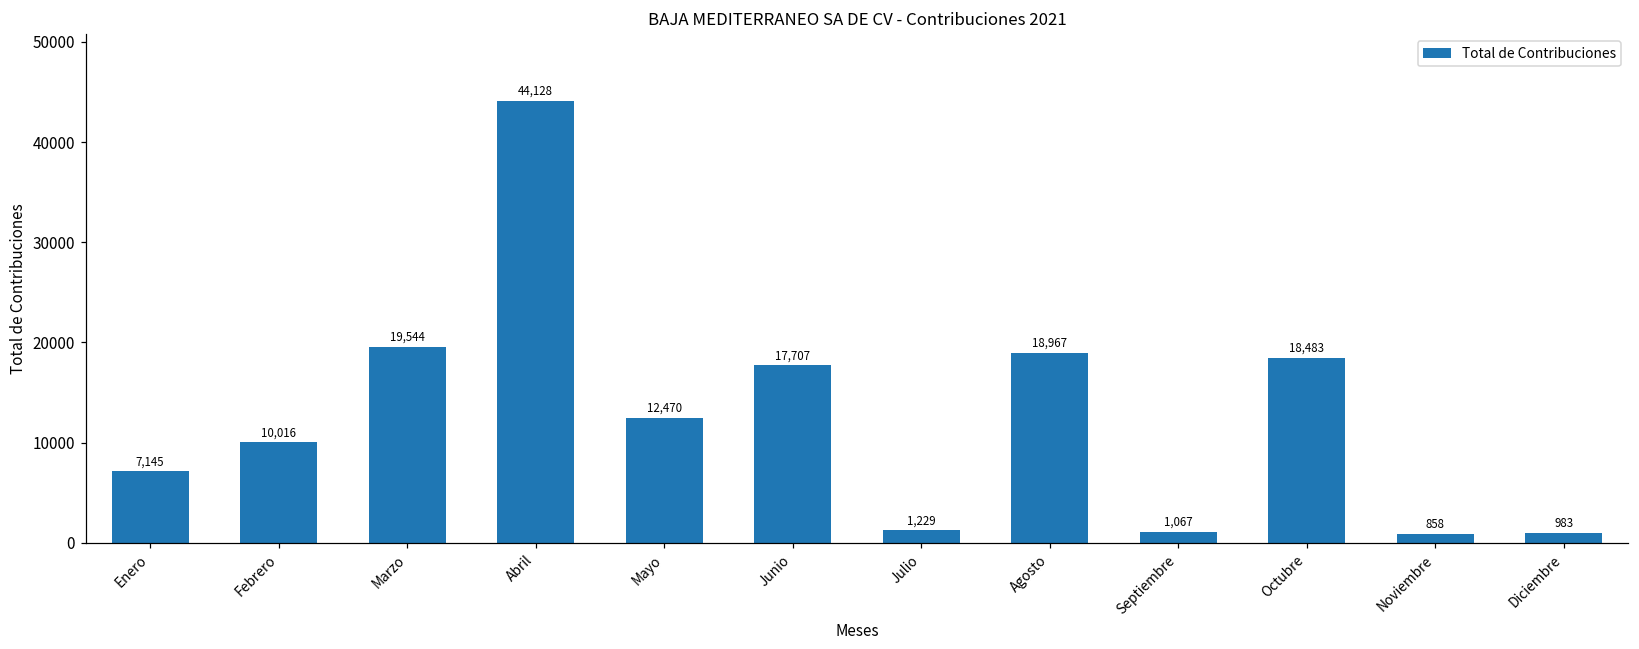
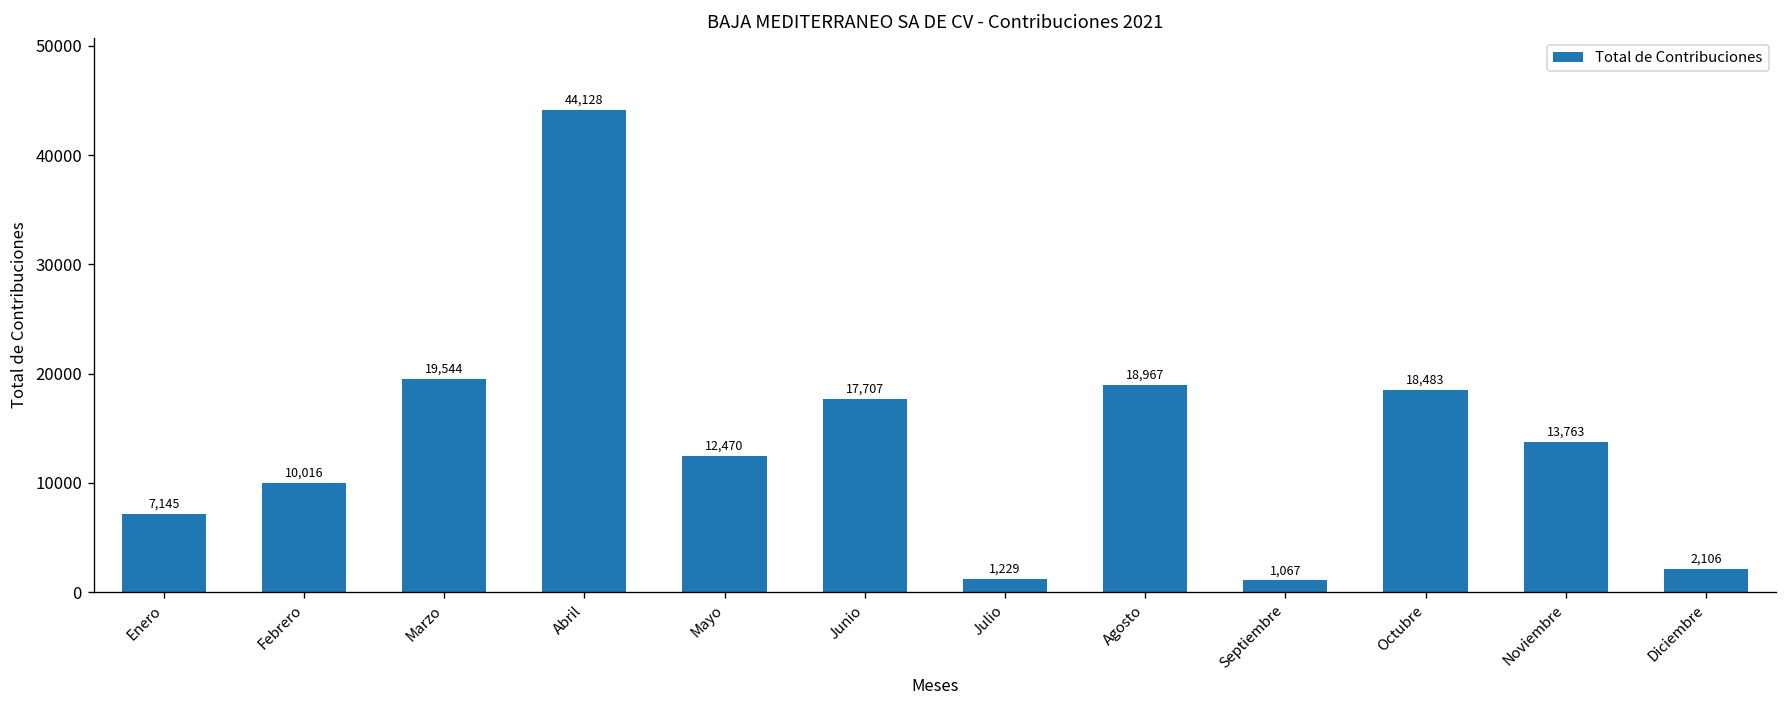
Noviembre: 858 -> 13,763
Diciembre: 983 -> 2,106
